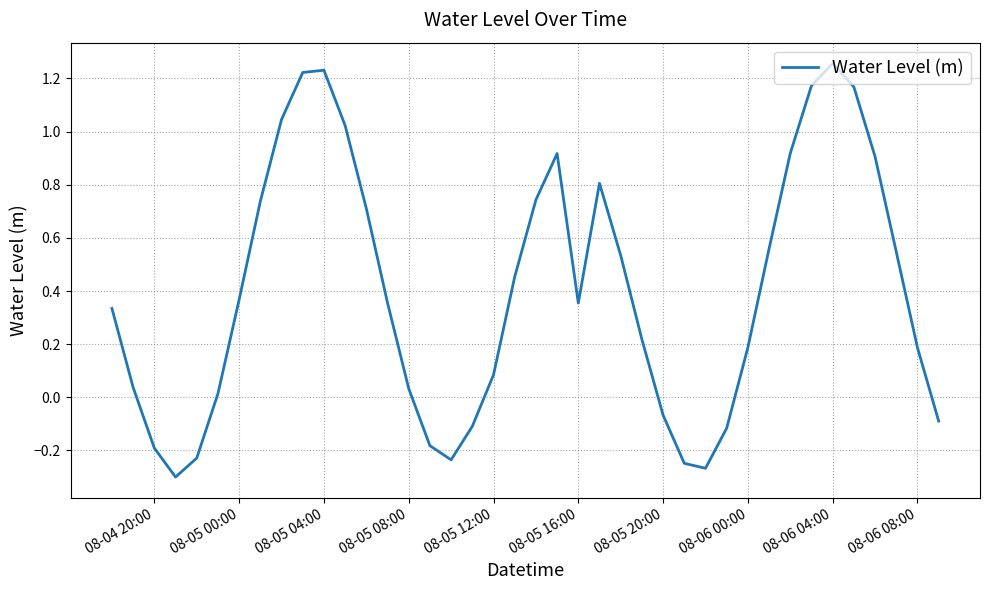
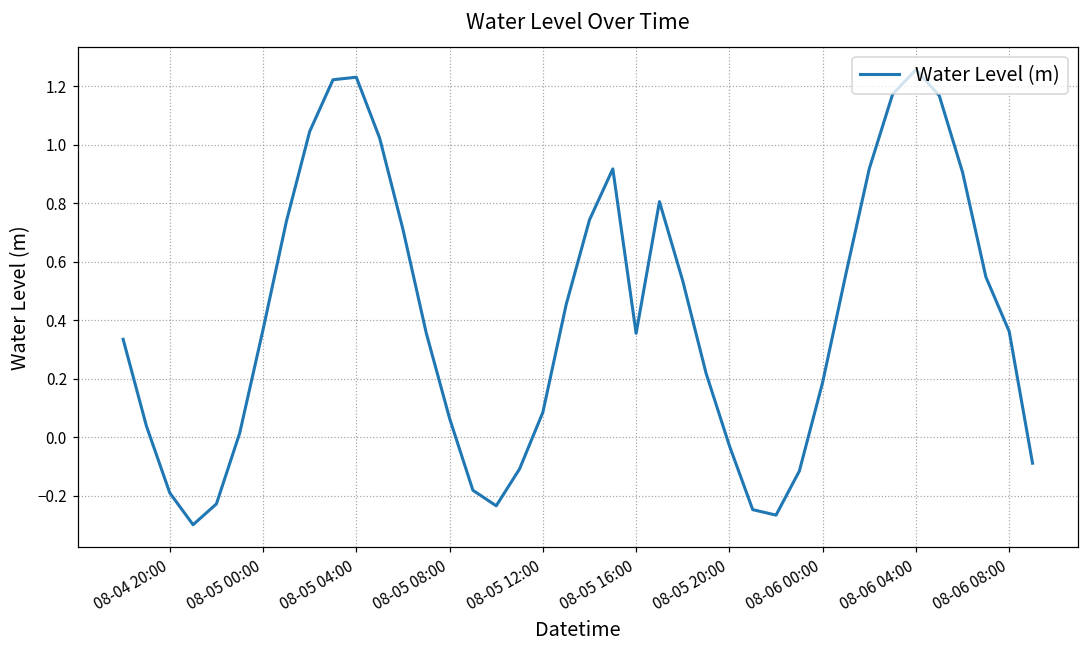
08-05 08:00: 0.03 -> 0.06
08-05 20:00: -0.07 -> -0.03
08-06 08:00: 0.19 -> 0.36
